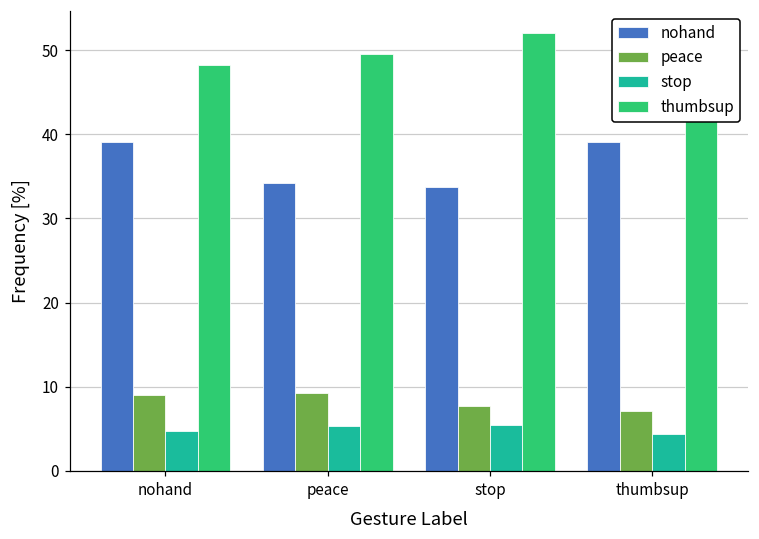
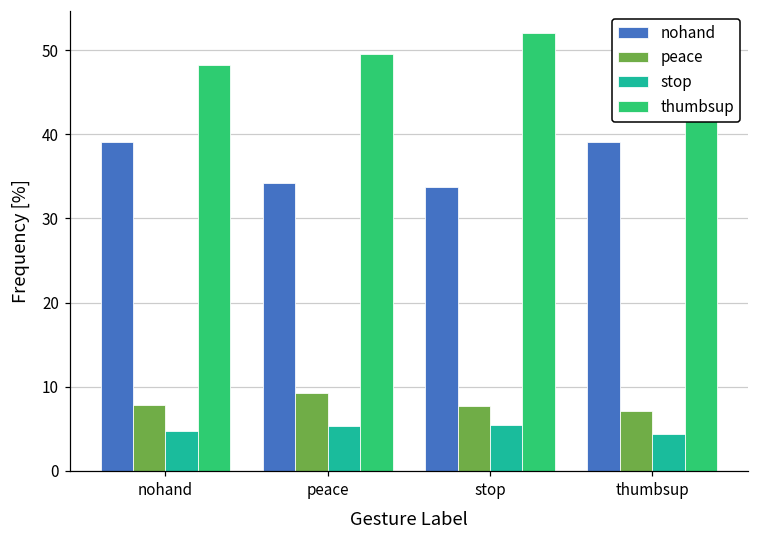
peace, nohand: 9 -> 8
